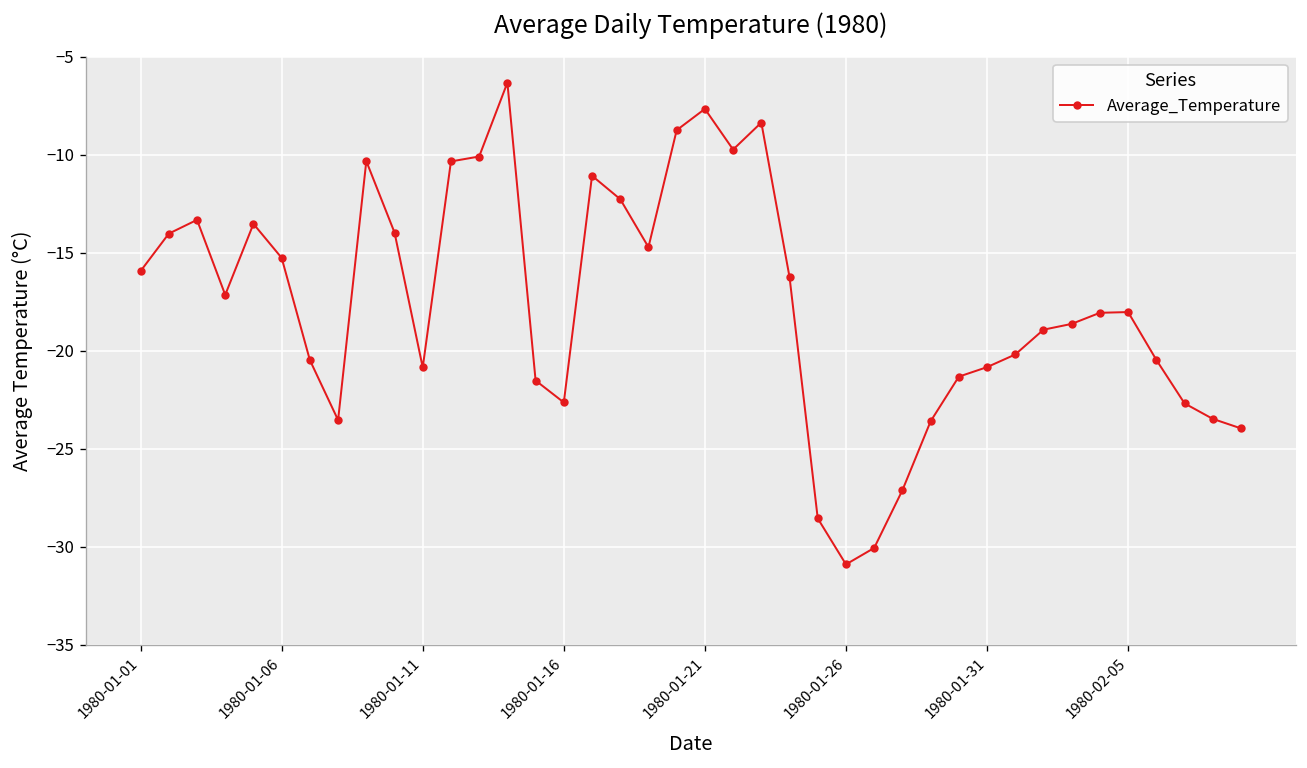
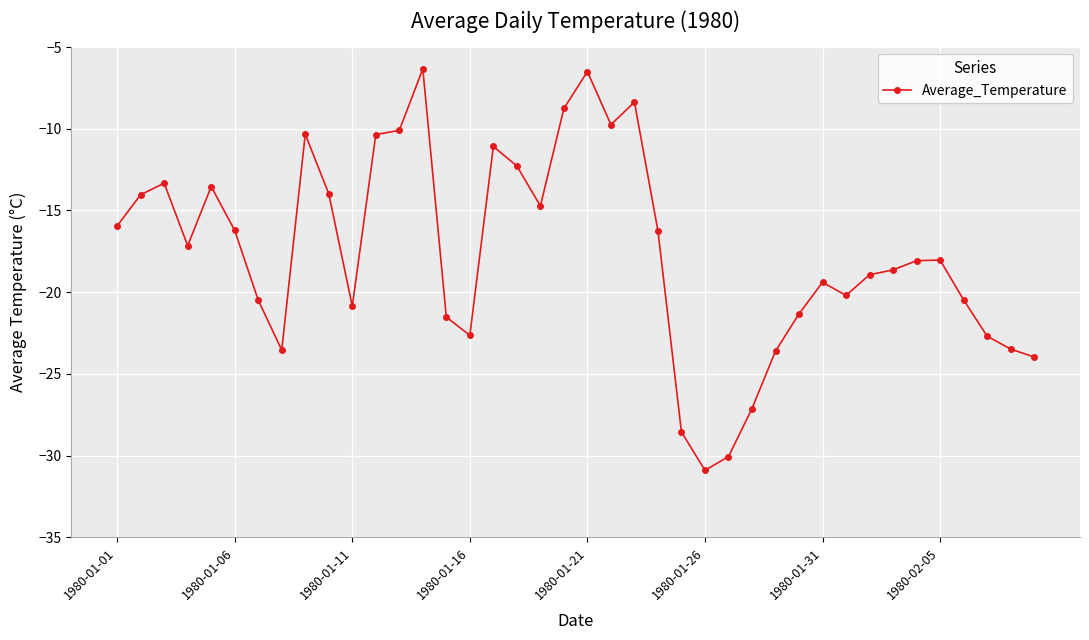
1980-01-06: -15.3 -> -16.2
1980-01-21: -7.7 -> -6.5
1980-01-31: -20.8 -> -19.4
